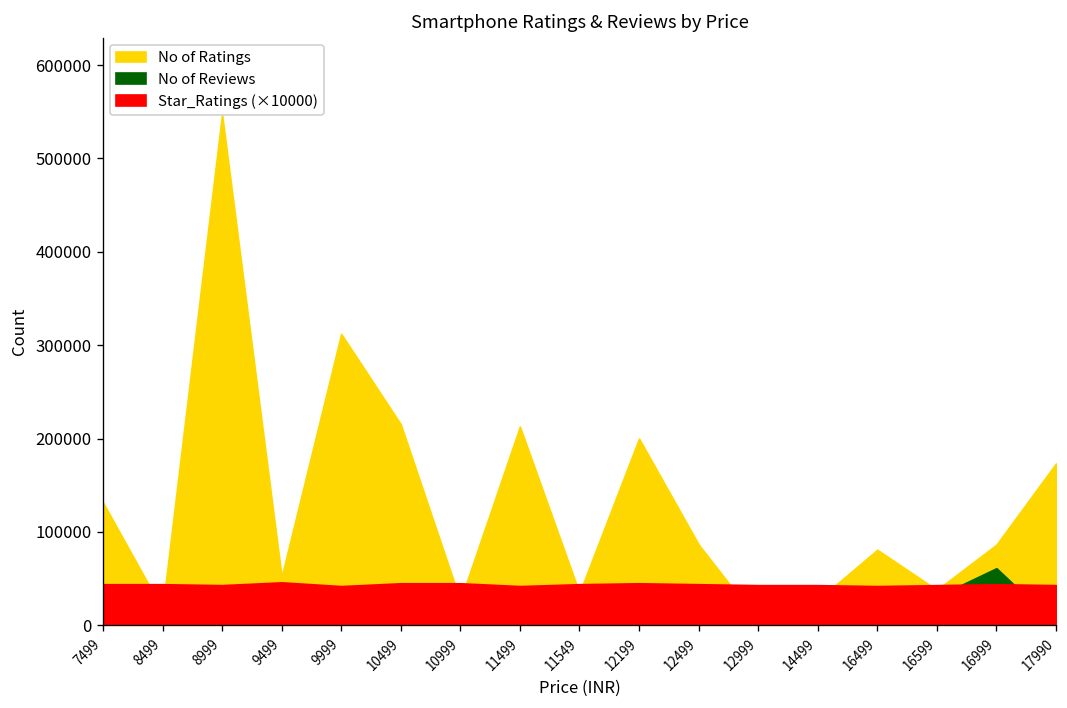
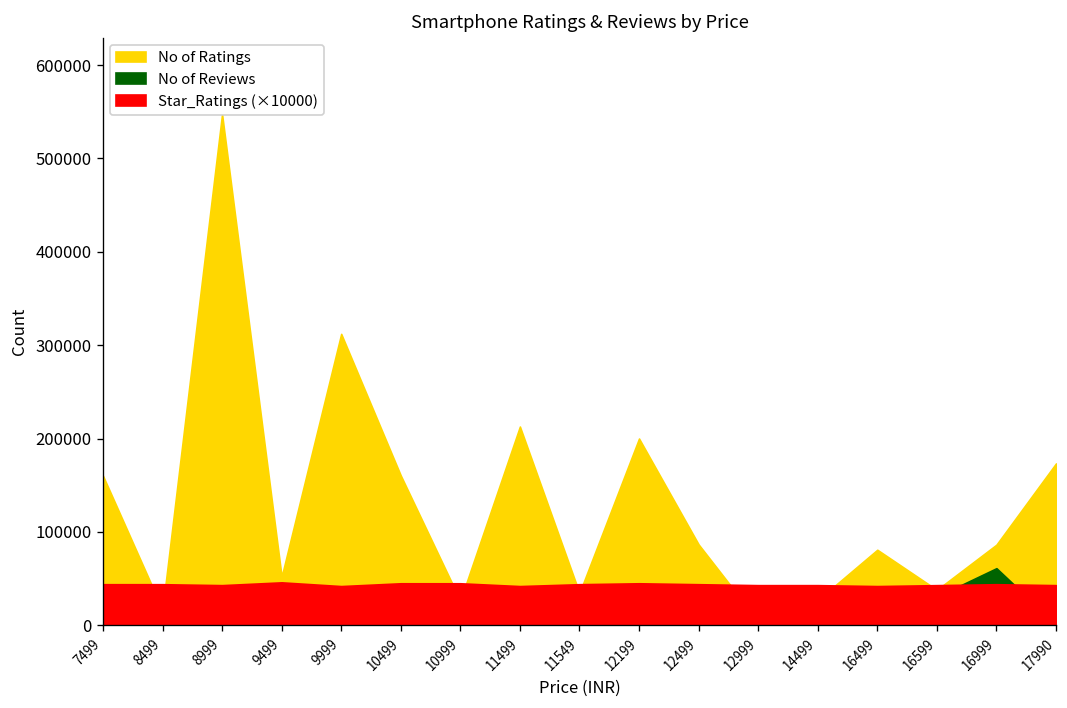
No of Ratings, 7499: 130000 -> 160000
No of Ratings, 10499: 220000 -> 160000
